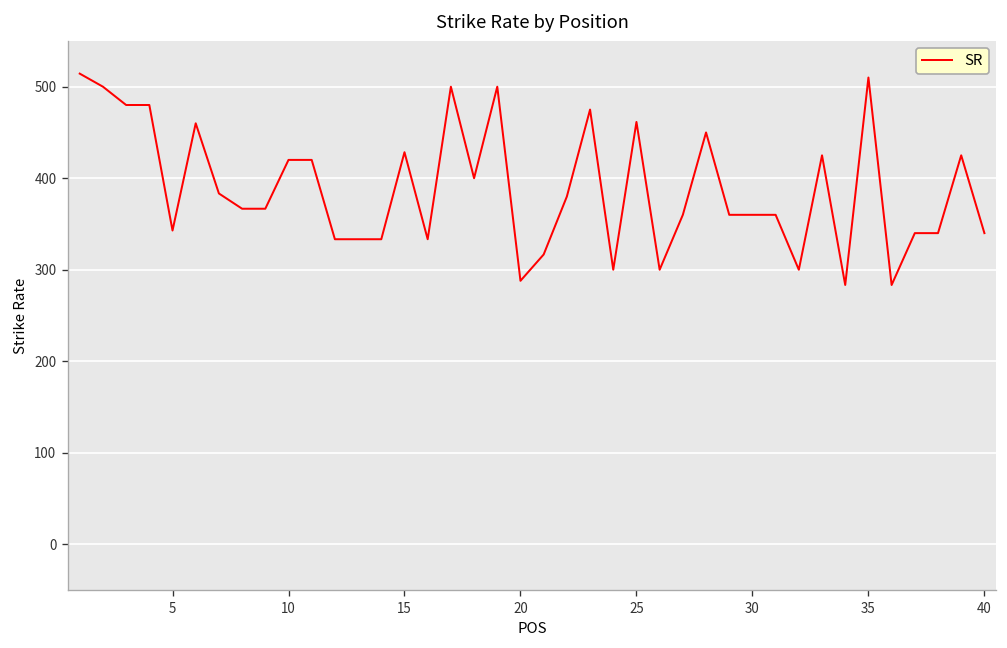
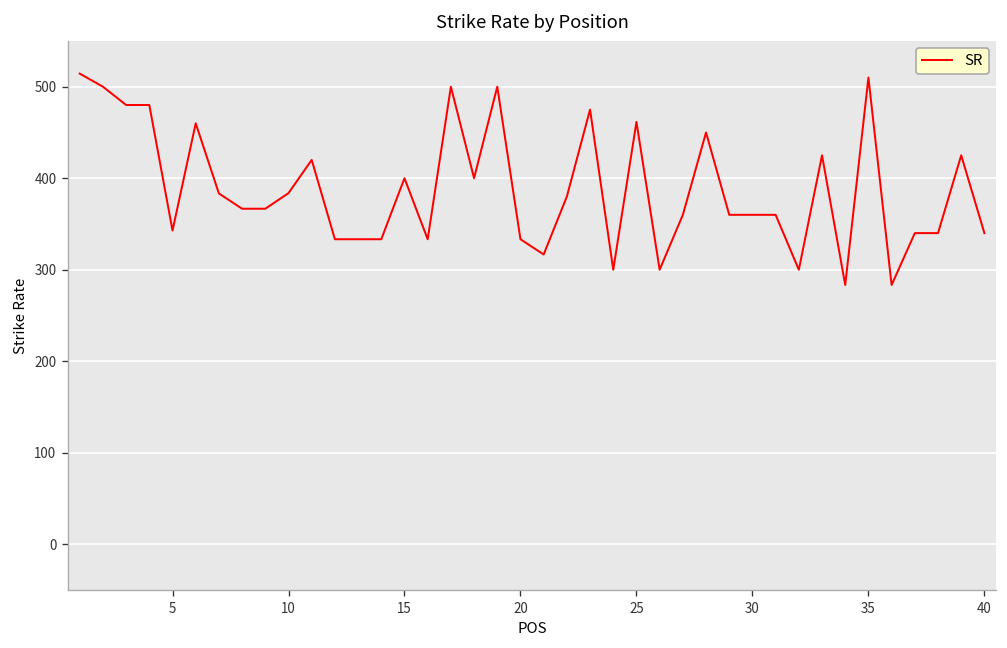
10: 420 -> 380
15: 430 -> 400
20: 290 -> 330
